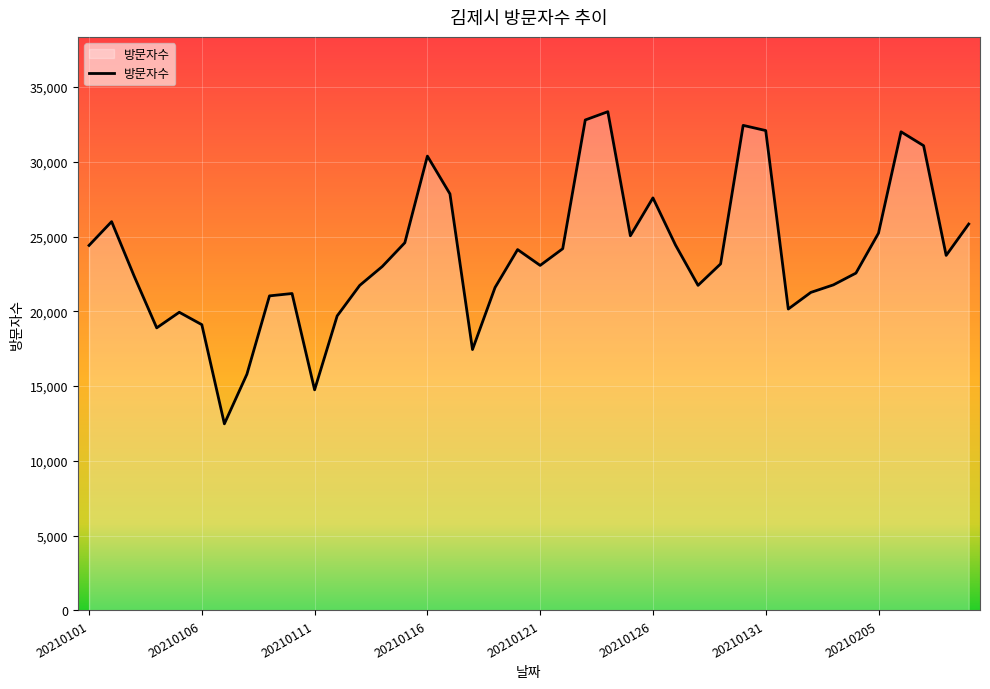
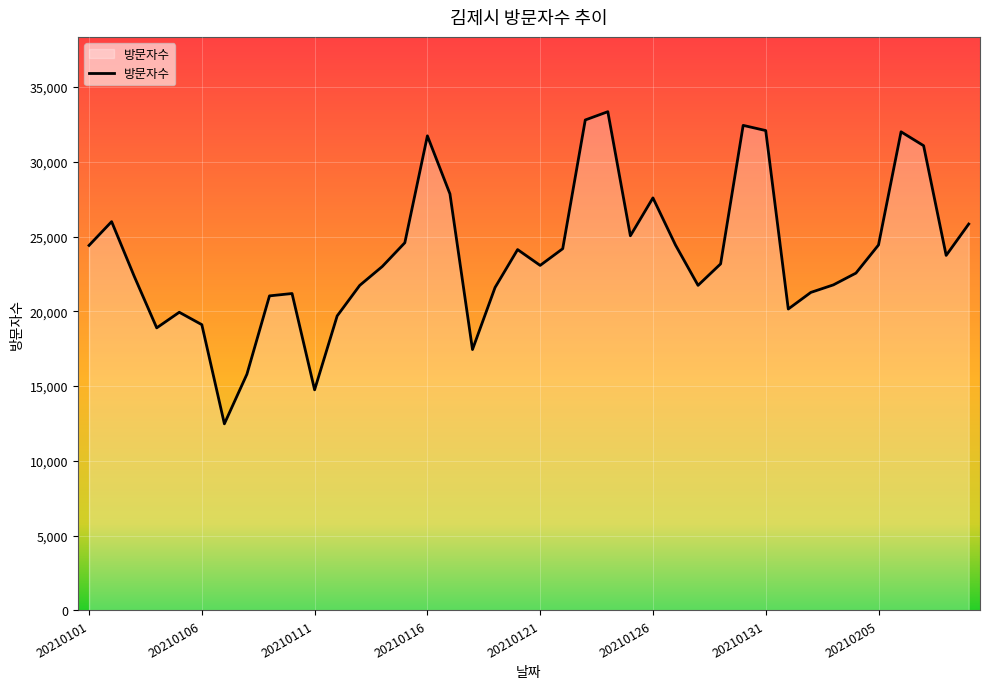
20210116: 30,400 -> 31,700
20210205: 25,200 -> 24,400
